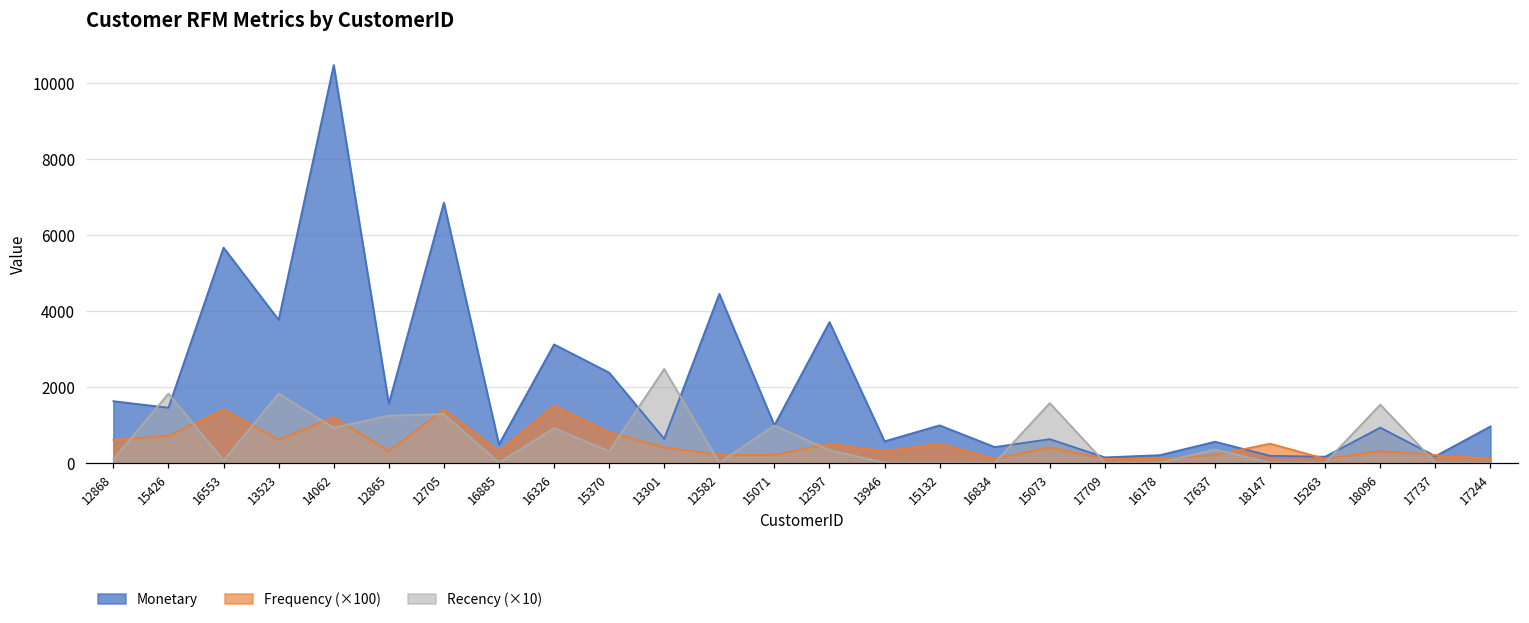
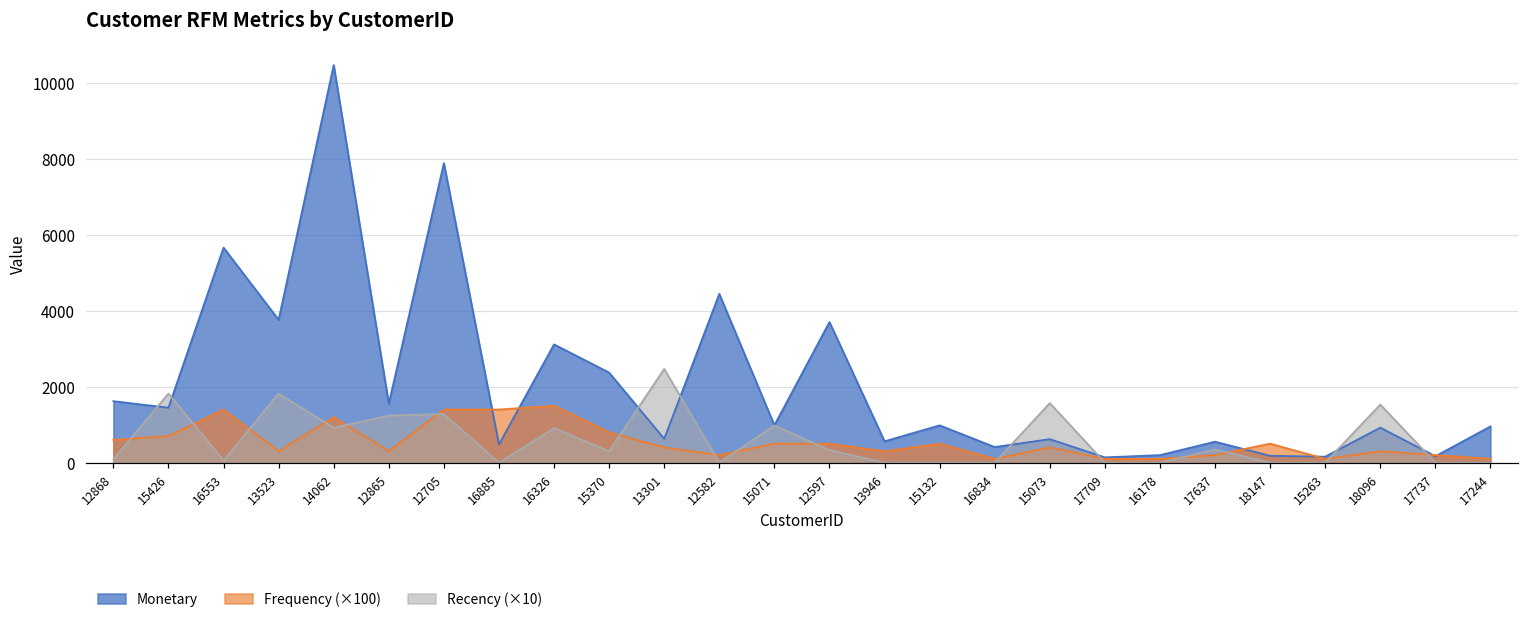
Frequency (×100), 13523: 600 -> 300
Monetary, 12705: 6900 -> 7900
Frequency (×100), 16885: 300 -> 1400
Frequency (×100), 15071: 200 -> 500
